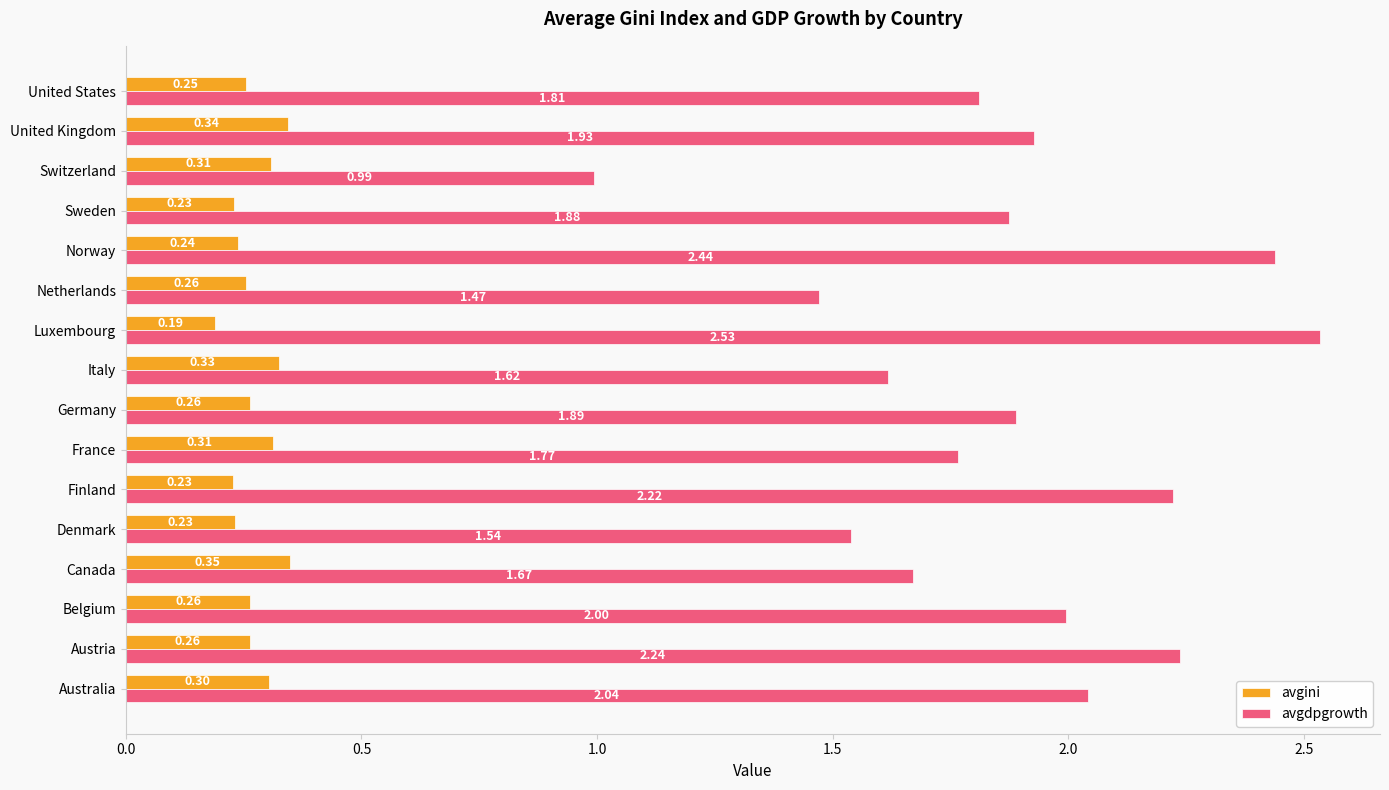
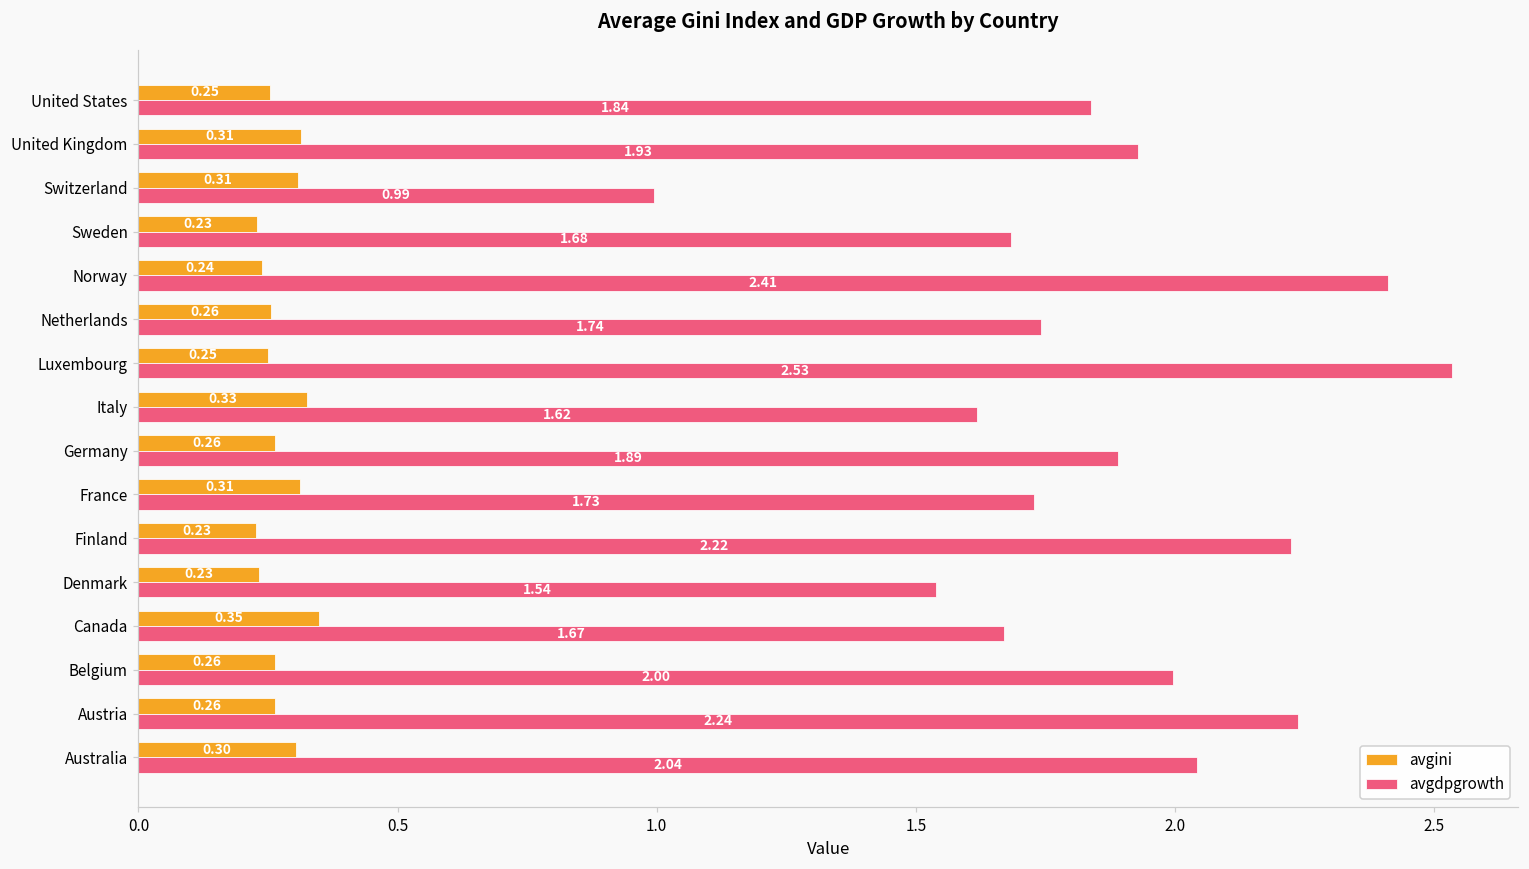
avgdpgrowth, United States: 1.81 -> 1.84
avgini, United Kingdom: 0.34 -> 0.31
avgdpgrowth, Sweden: 1.88 -> 1.68
avgdpgrowth, Norway: 2.44 -> 2.41
avgdpgrowth, Netherlands: 1.47 -> 1.74
avgini, Luxembourg: 0.19 -> 0.25
avgdpgrowth, France: 1.77 -> 1.73
